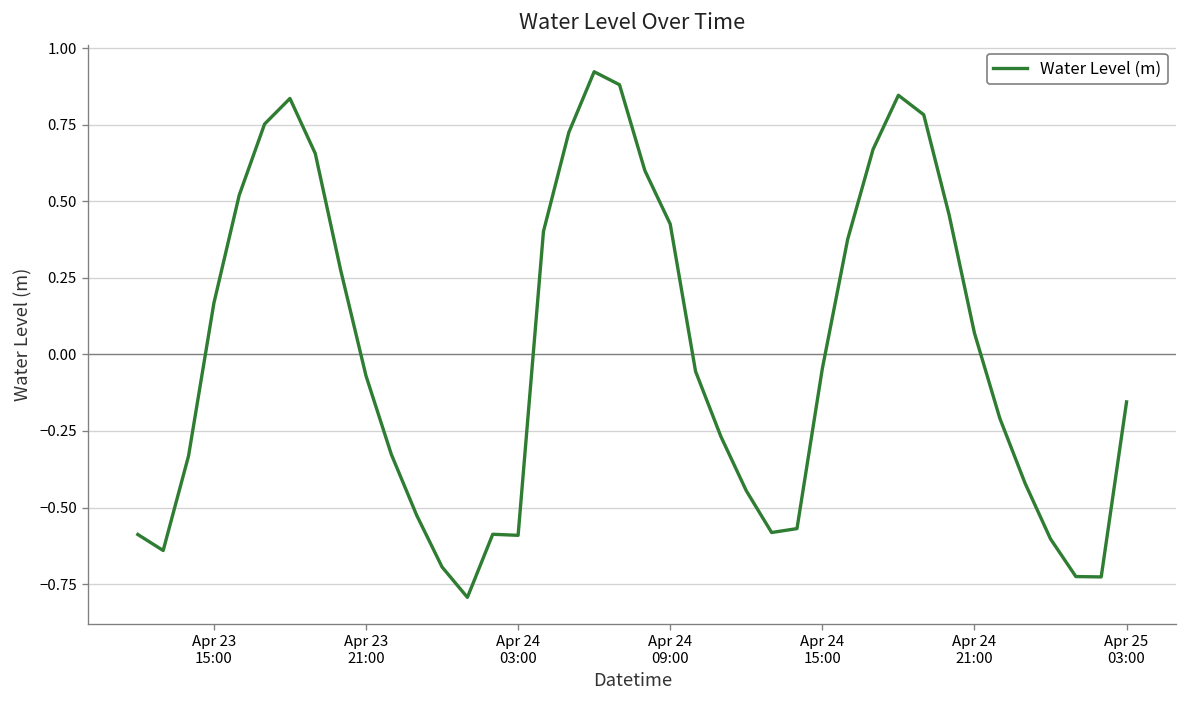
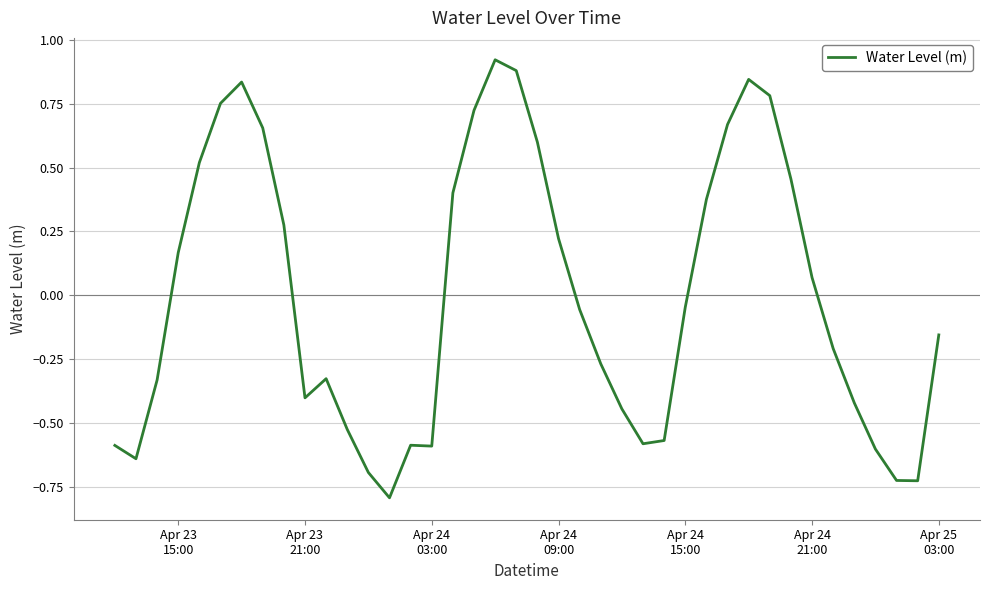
Apr 23 21:00: -0.07 -> -0.40
Apr 24 09:00: 0.43 -> 0.22
